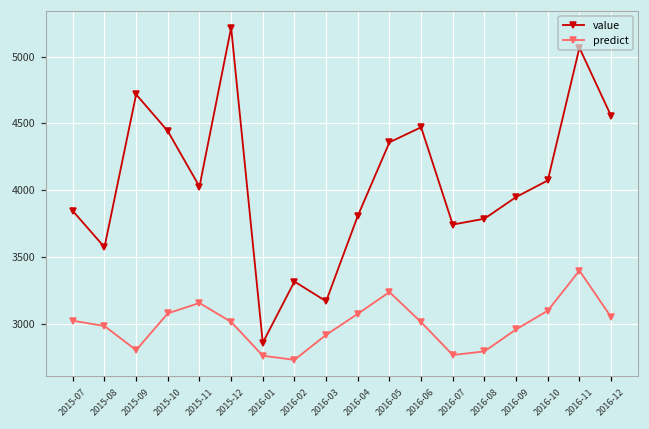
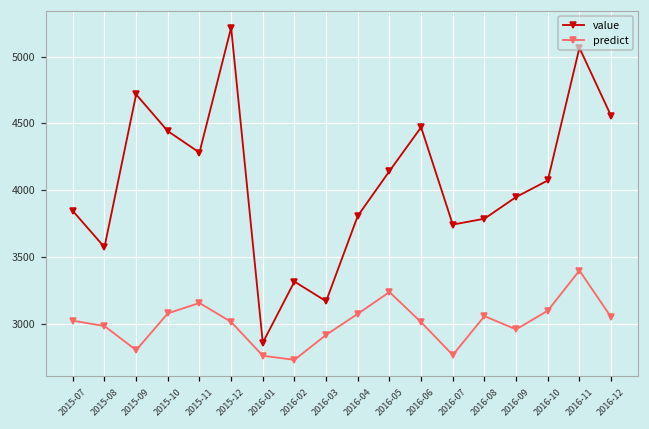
value, 2015-11: 4030 -> 4280
value, 2016-05: 4360 -> 4140
predict, 2016-08: 2790 -> 3060
